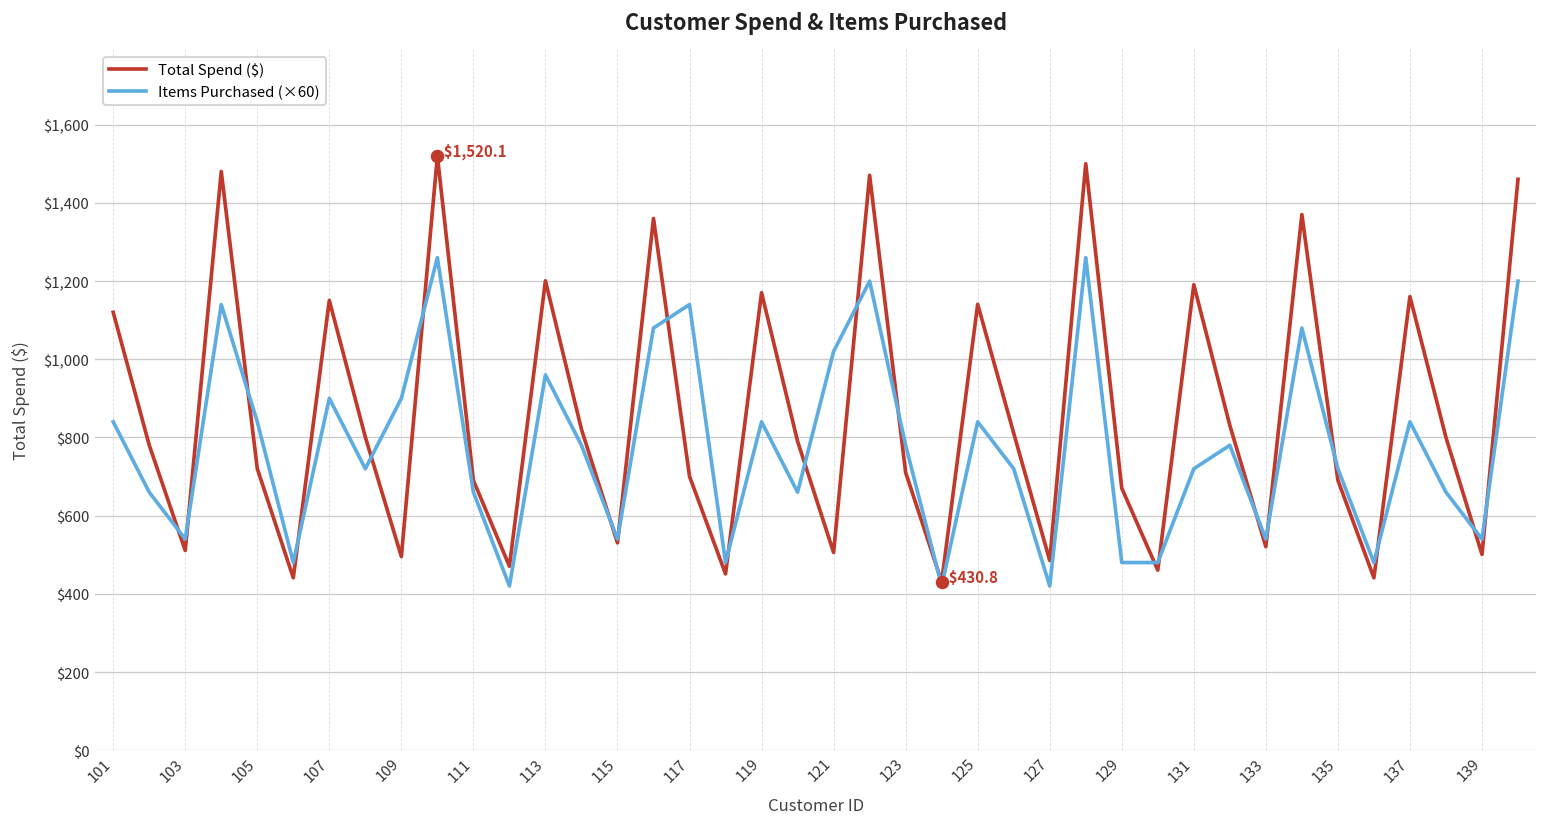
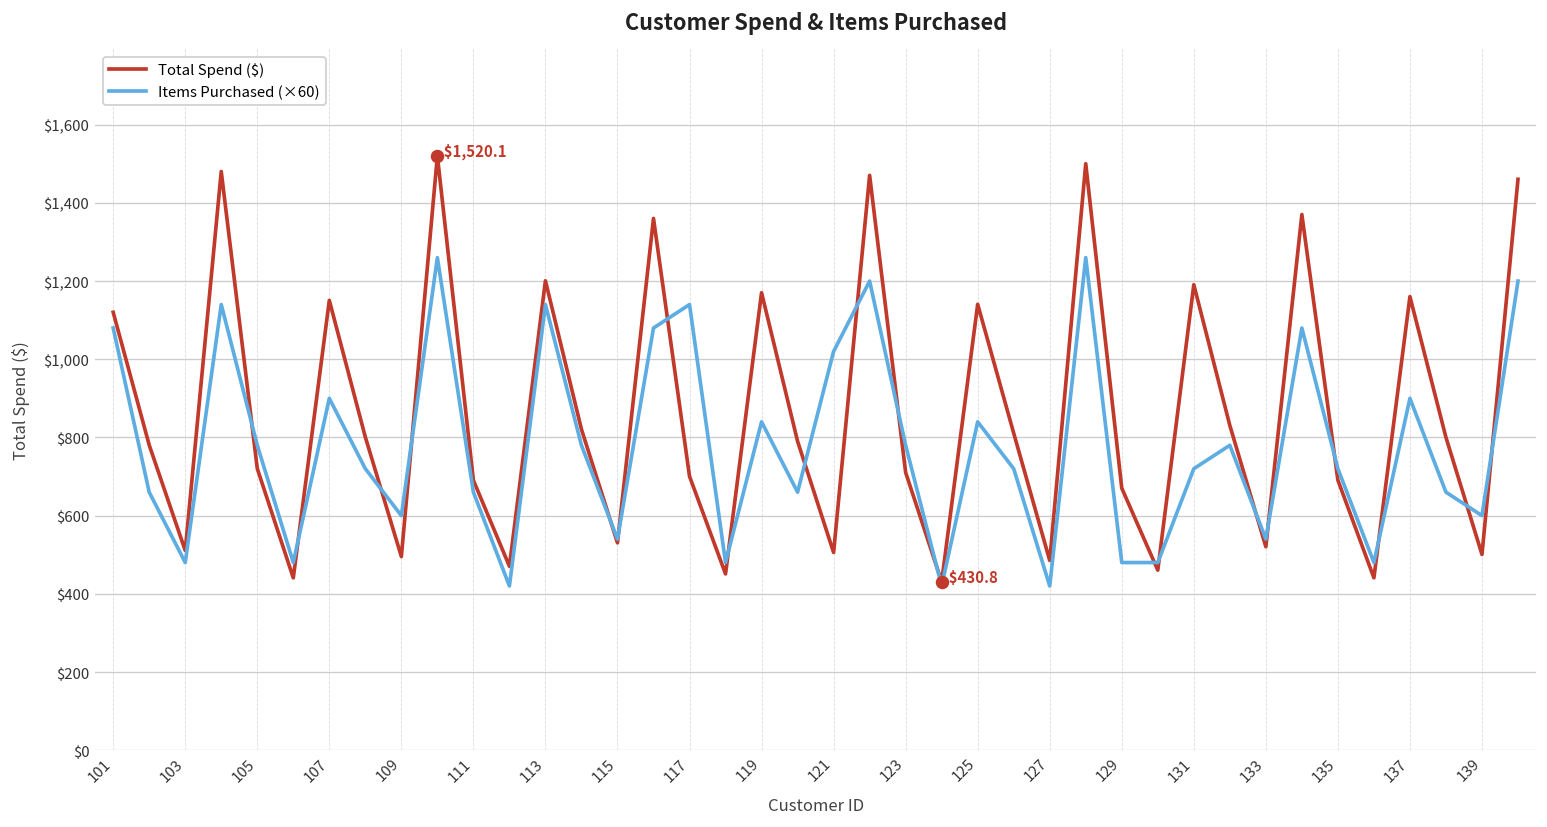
Items Purchased (×60), 101: $840 -> $1,080
Items Purchased (×60), 103: $540 -> $480
Items Purchased (×60), 105: $840 -> $780
Items Purchased (×60), 109: $900 -> $600
Items Purchased (×60), 113: $960 -> $1,140
Items Purchased (×60), 137: $840 -> $900
Items Purchased (×60), 139: $540 -> $600
